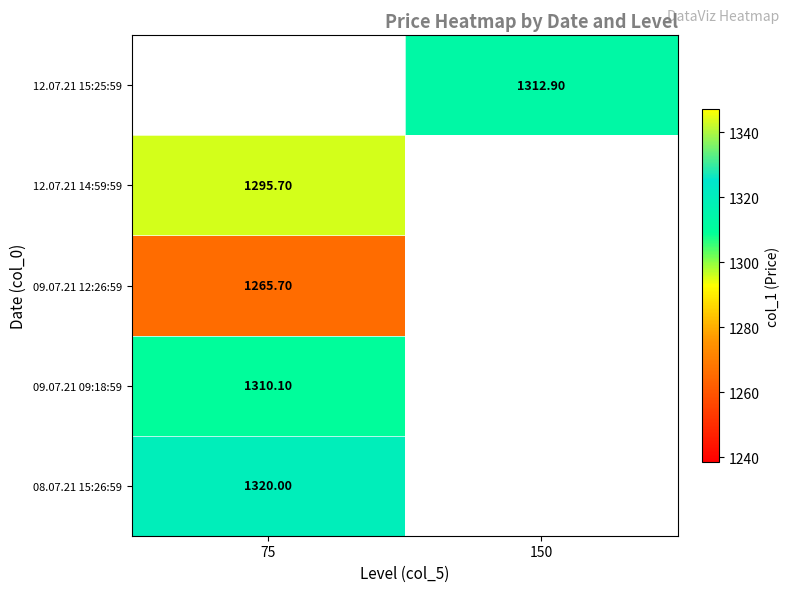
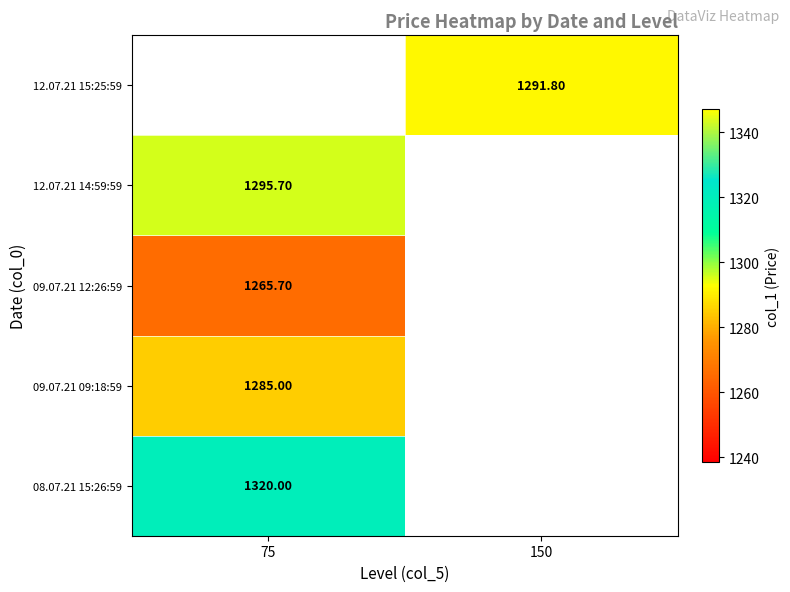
12.07.21 15:25:59, 150: 1312.90 -> 1291.80
09.07.21 09:18:59, 75: 1310.10 -> 1285.00
